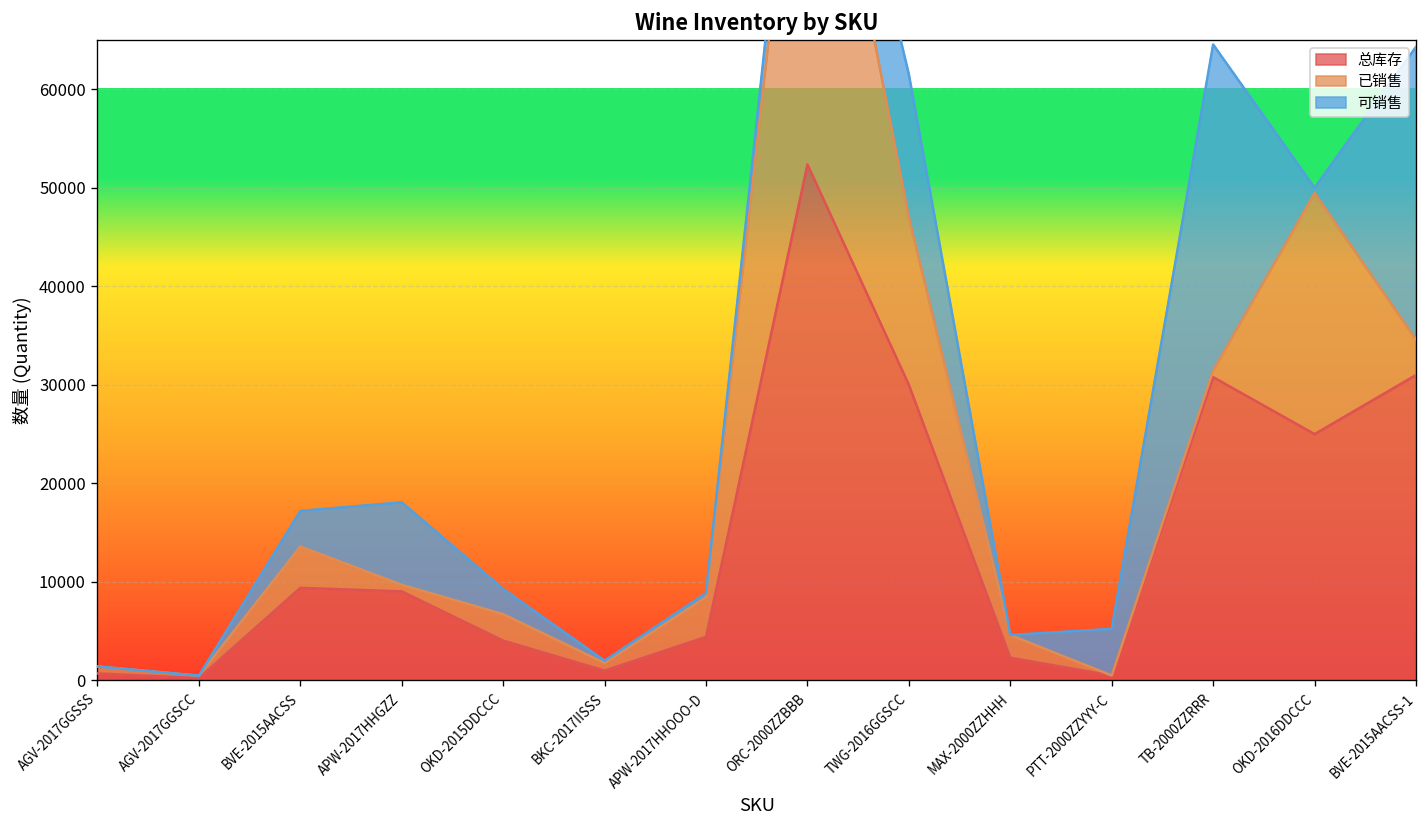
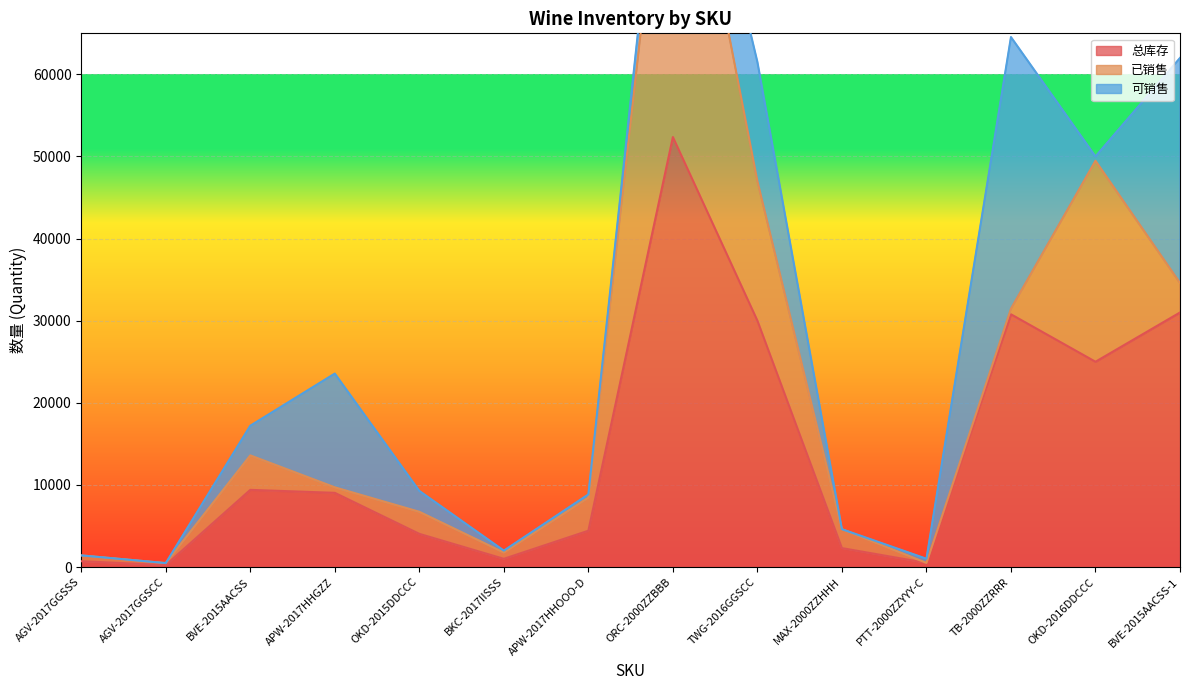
可销售, APW-2017HHGZZ: 8000 -> 14000
可销售, PTT-2000ZZYYY-C: 5000 -> 1000
可销售, BVE-2015AACSS-1: 30000 -> 27000
